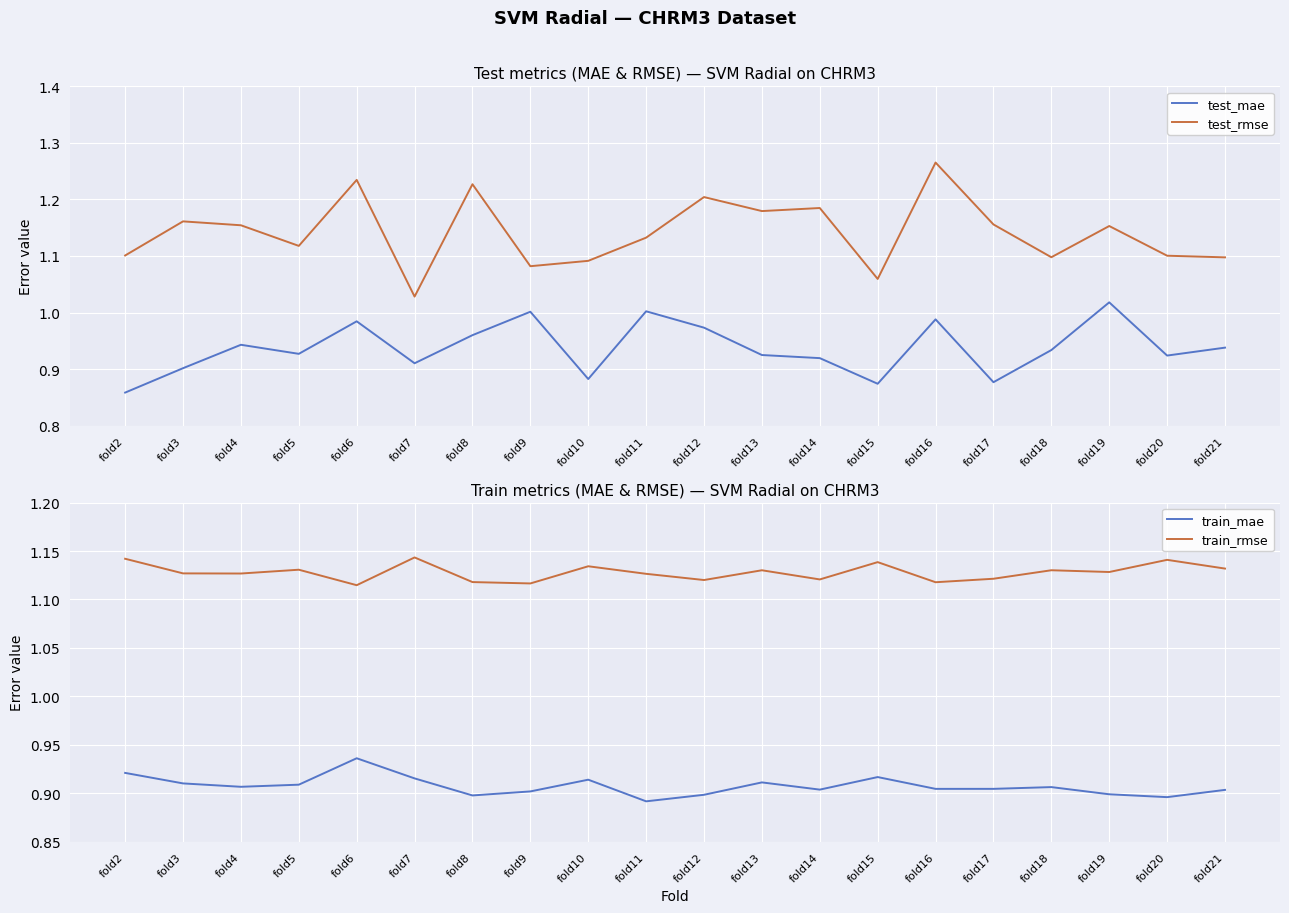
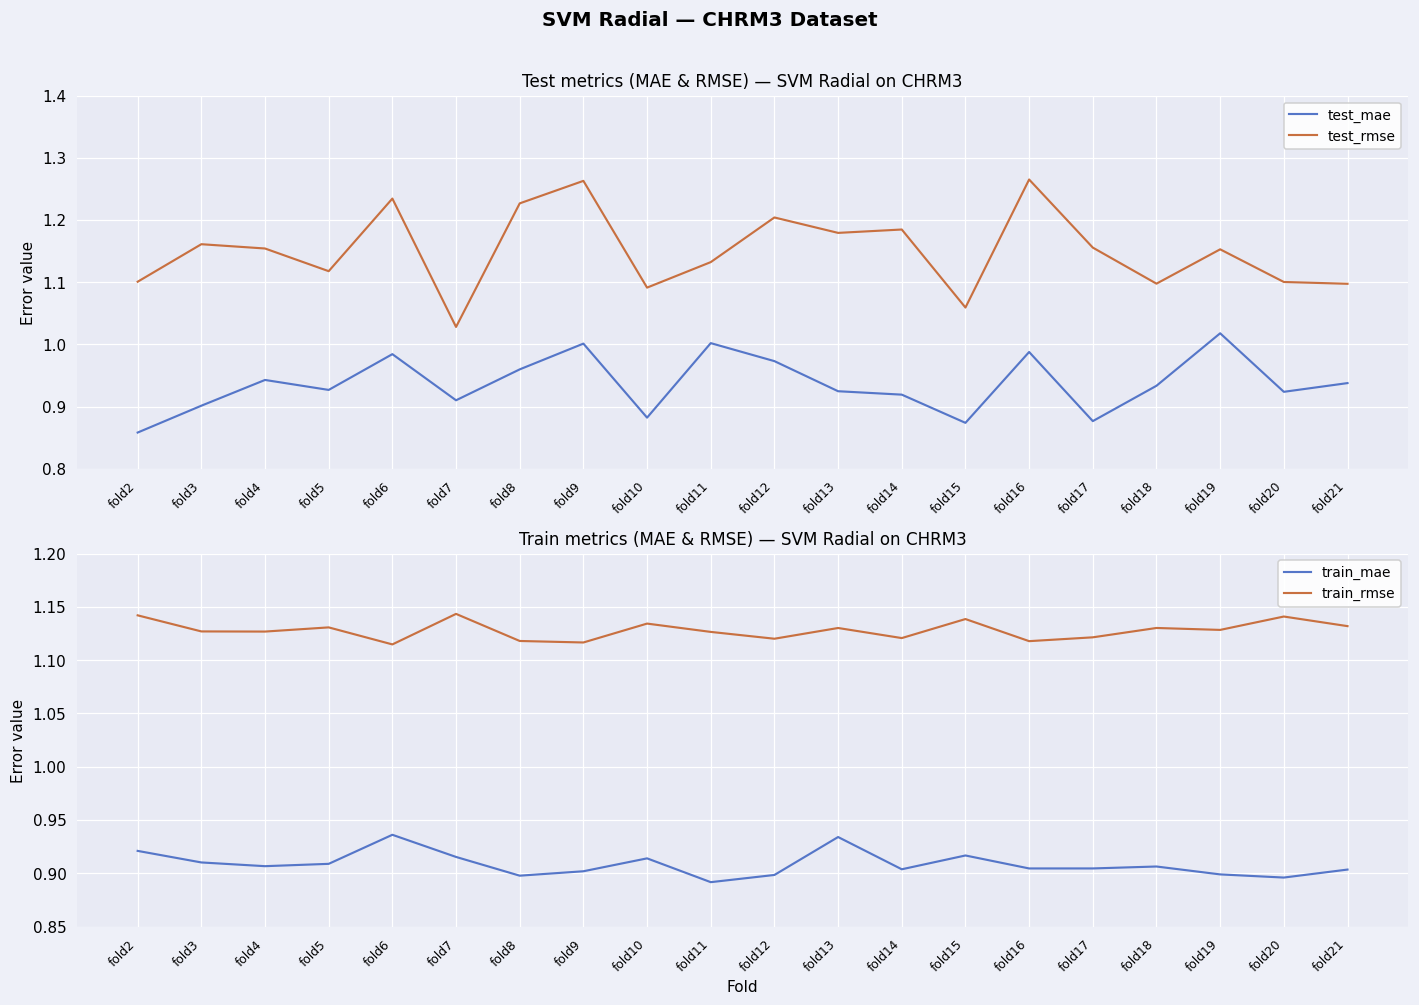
Test metrics (MAE & RMSE) — SVM Radial on CHRM3, test_rmse, fold9: 1.08 -> 1.26
Train metrics (MAE & RMSE) — SVM Radial on CHRM3, train_mae, fold13: 0.91 -> 0.93
